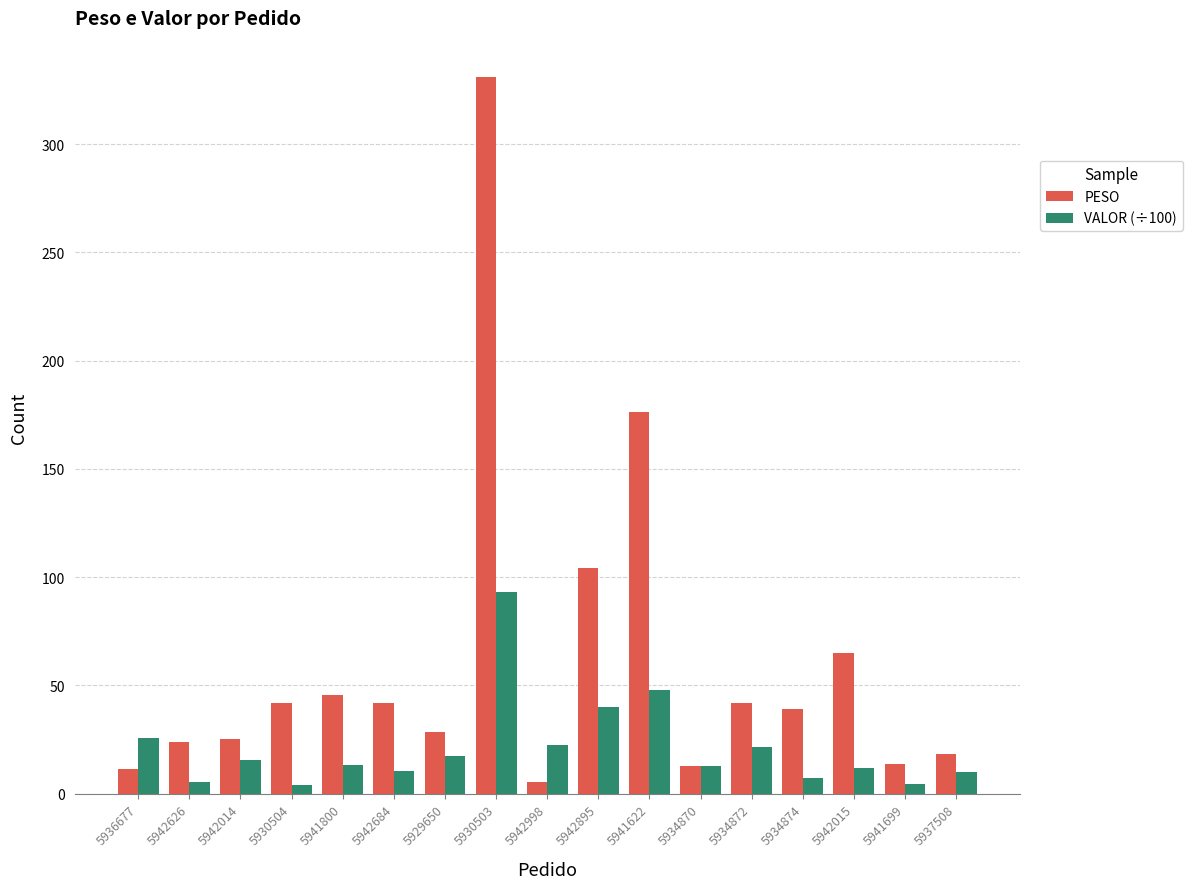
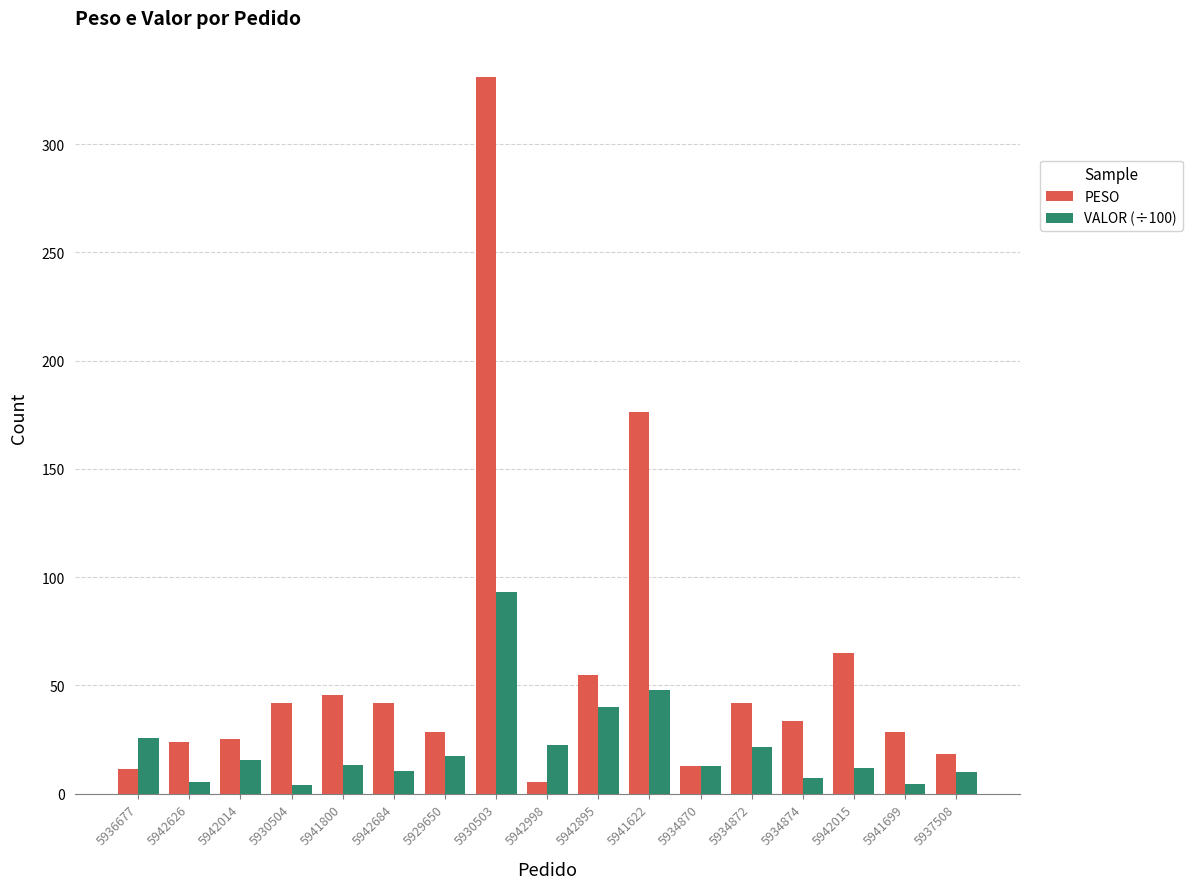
PESO, 5942895: 104 -> 55
PESO, 5934874: 39 -> 34
PESO, 5941699: 14 -> 29
